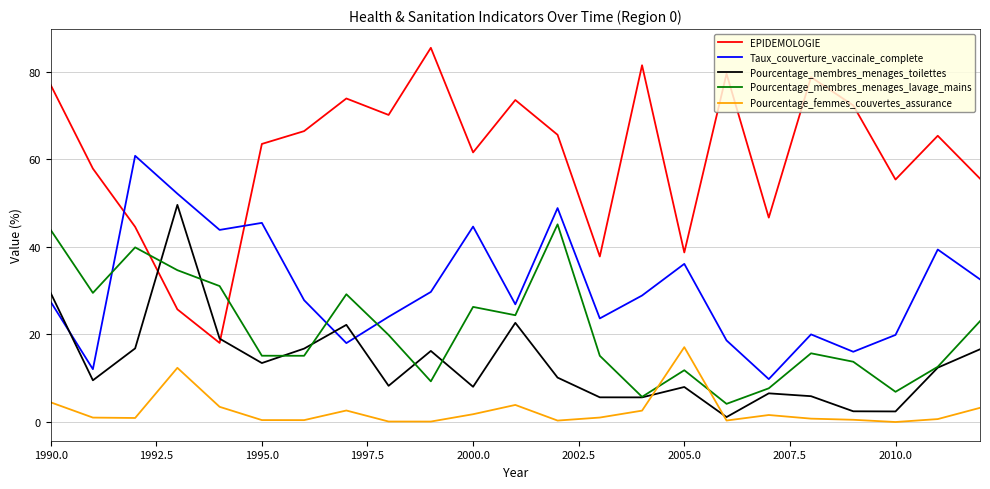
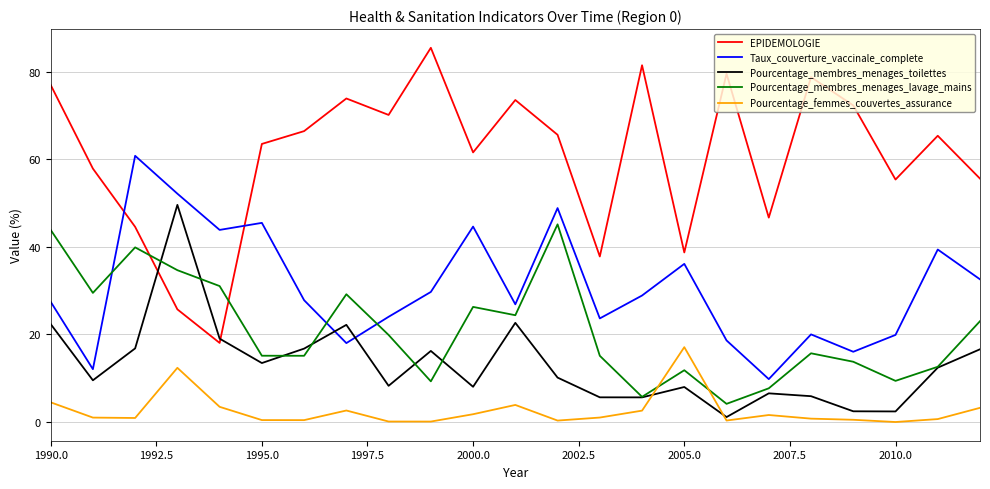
Pourcentage_membres_menages_toilettes, 1990.0: 29 -> 22
Pourcentage_membres_menages_lavage_mains, 2010.0: 7 -> 9
